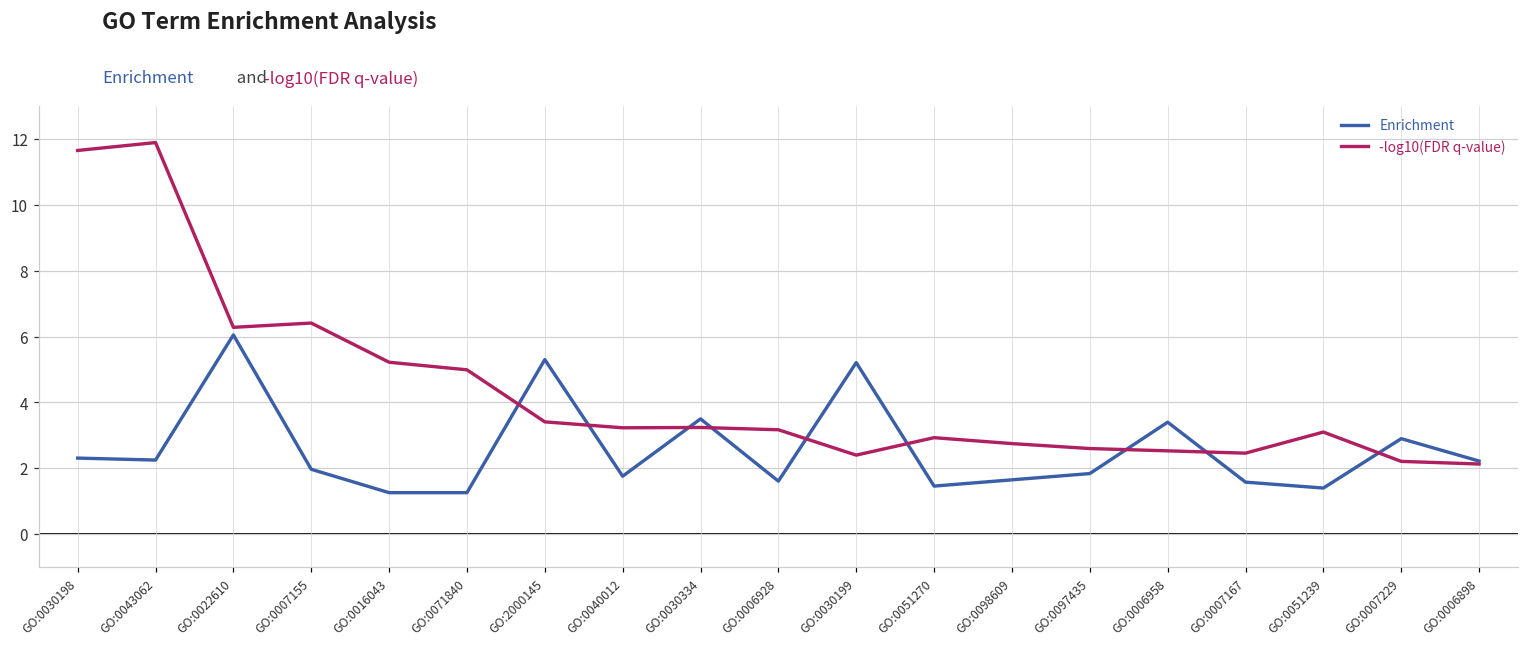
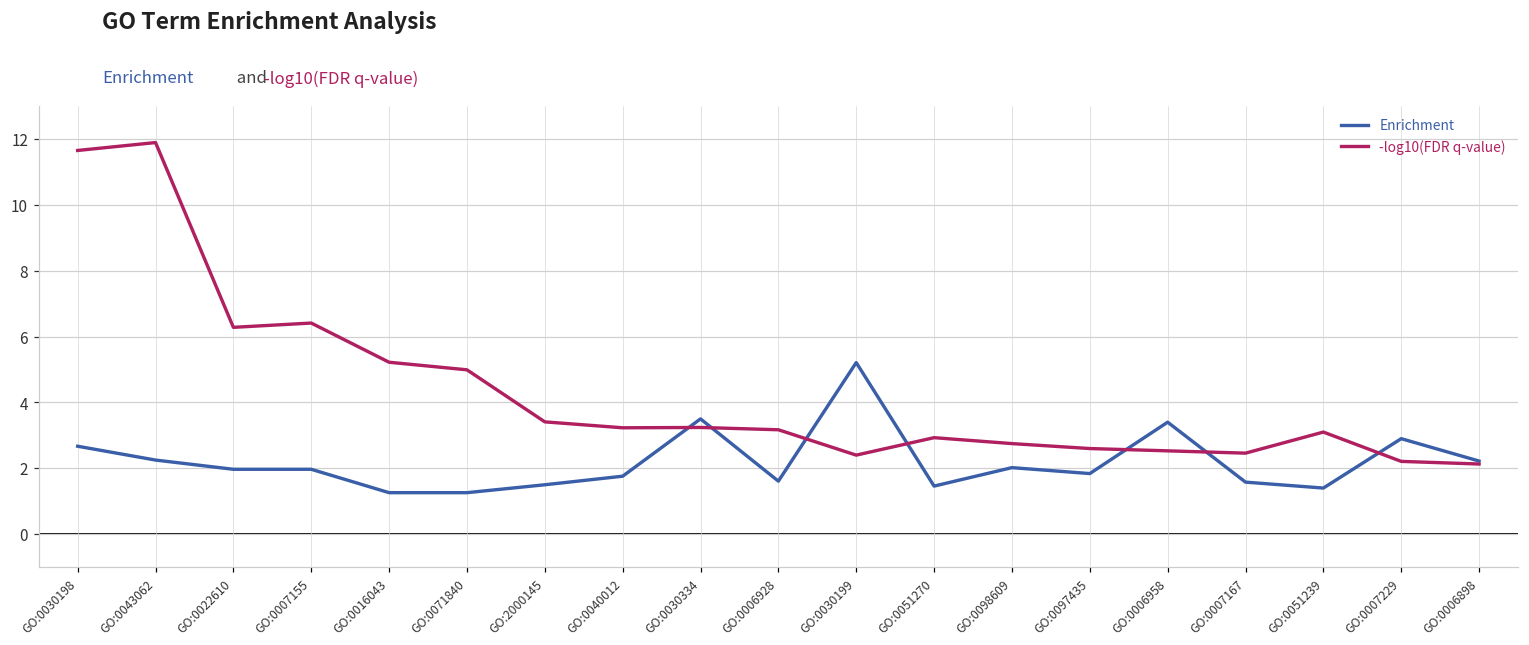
Enrichment, GO:0030198: 2.3 -> 2.7
Enrichment, GO:0022610: 6.1 -> 2.0
Enrichment, GO:2000145: 5.3 -> 1.5
Enrichment, GO:0098609: 1.7 -> 2.0
